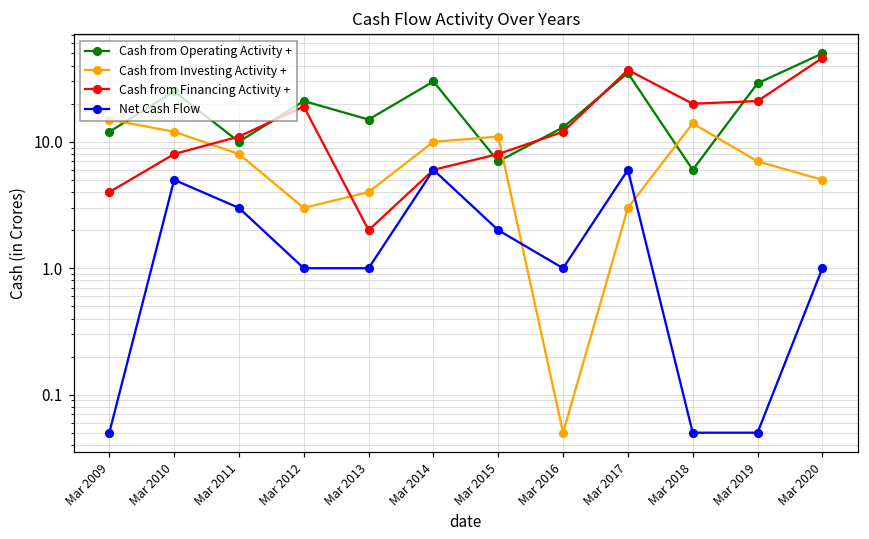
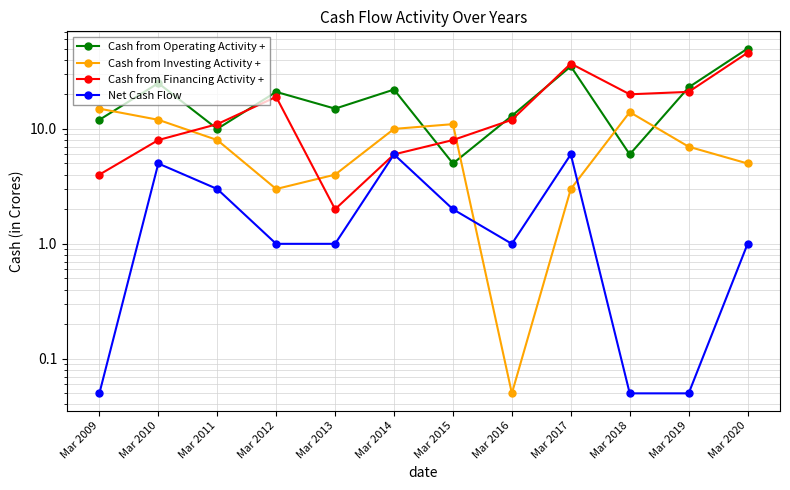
Cash from Operating Activity +, Mar 2014: 30 -> 22
Cash from Operating Activity +, Mar 2015: 7 -> 5
Cash from Operating Activity +, Mar 2019: 29 -> 23
